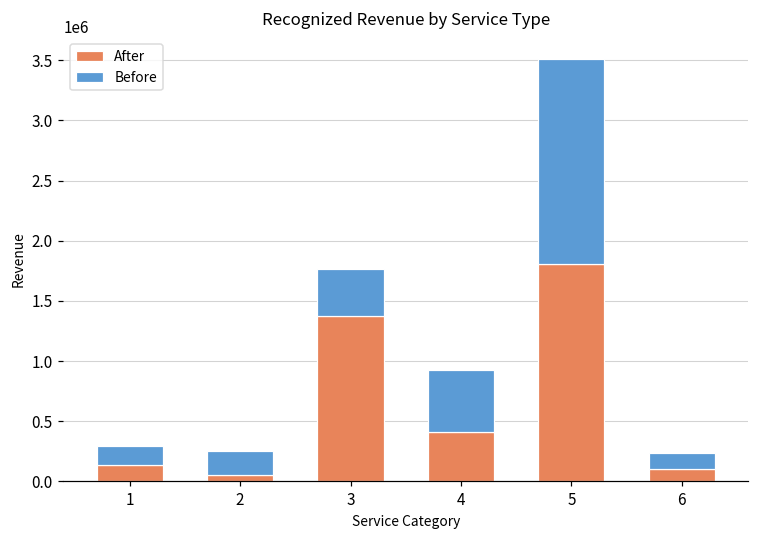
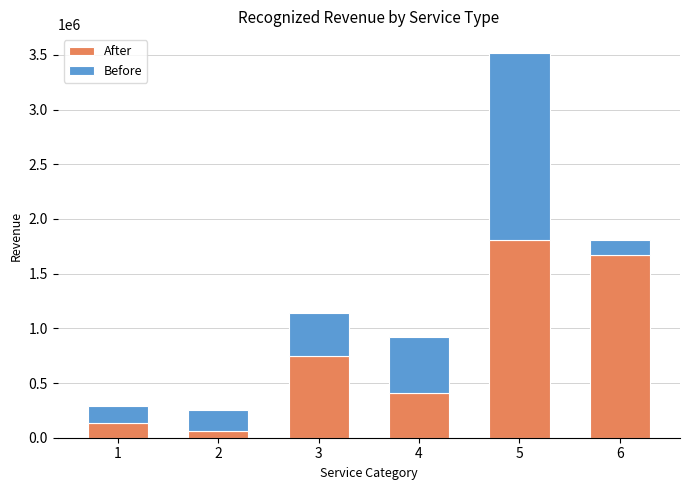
After, 3: 1380000 -> 750000
After, 6: 100000 -> 1670000
